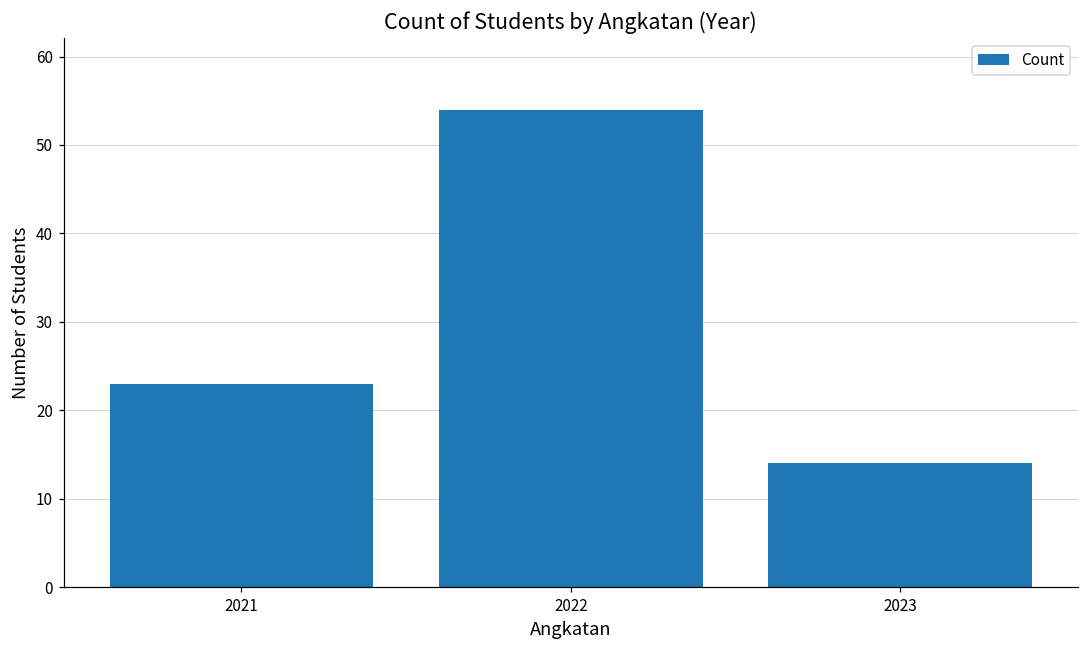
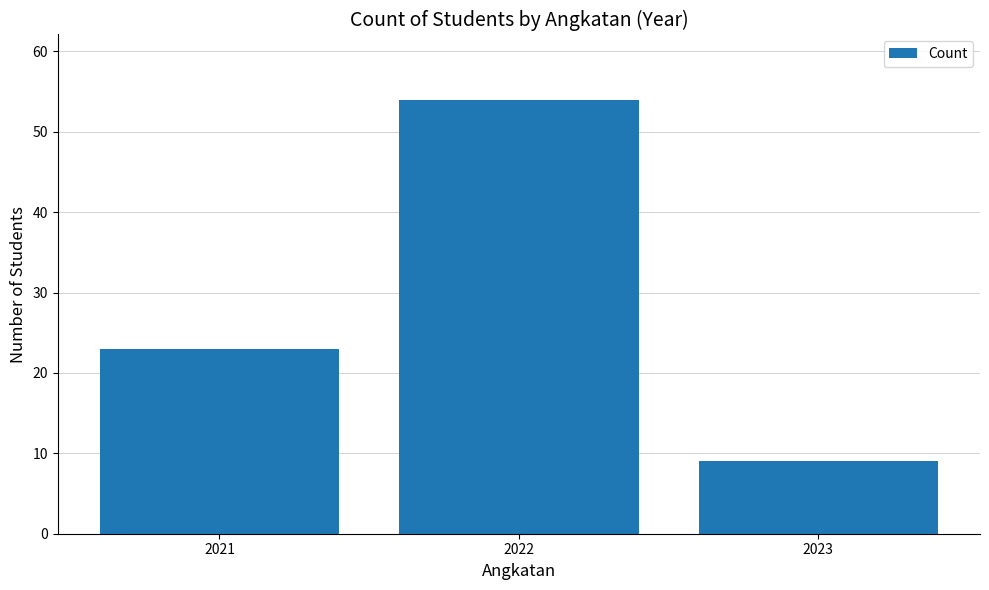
2023: 14 -> 9
